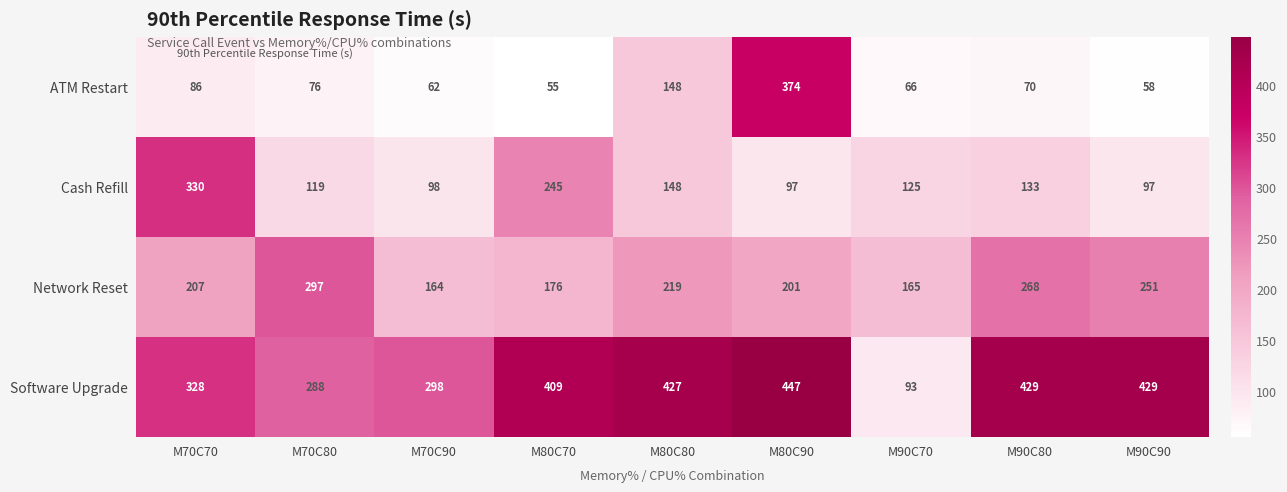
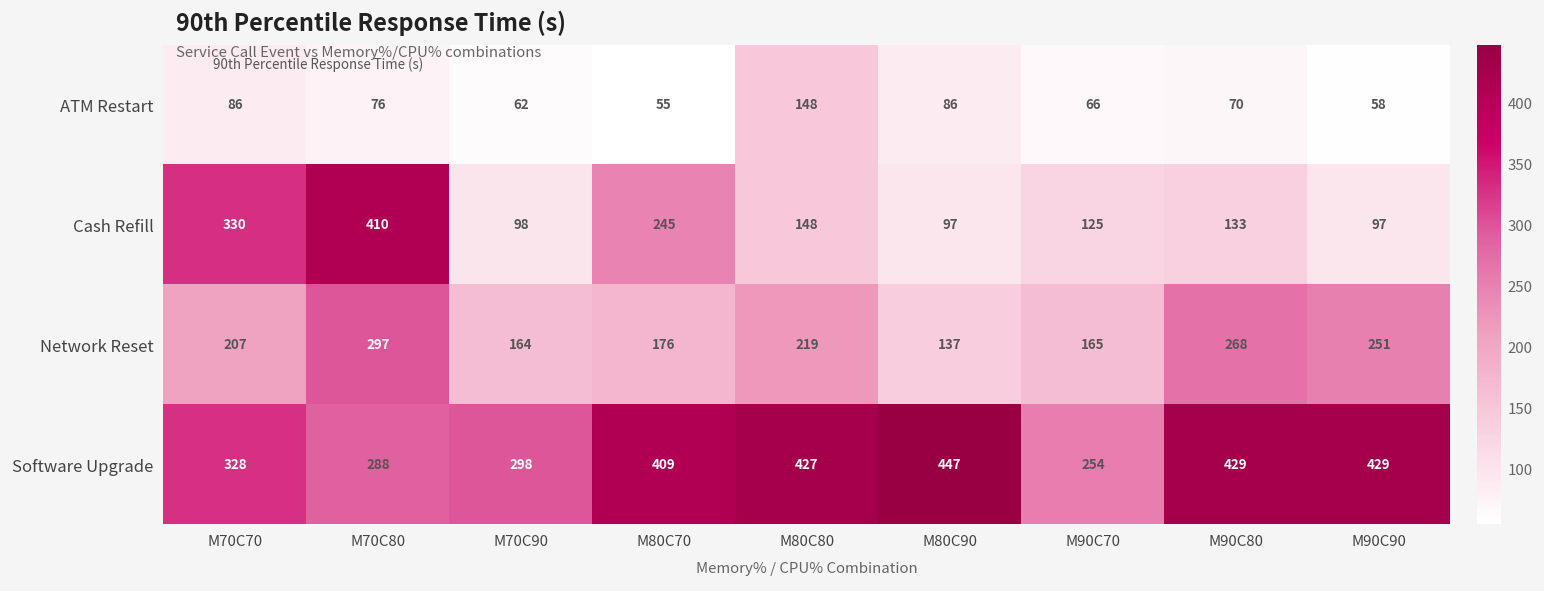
ATM Restart, M80C90: 374 -> 86
Cash Refill, M70C80: 119 -> 410
Network Reset, M80C90: 201 -> 137
Software Upgrade, M90C70: 93 -> 254
